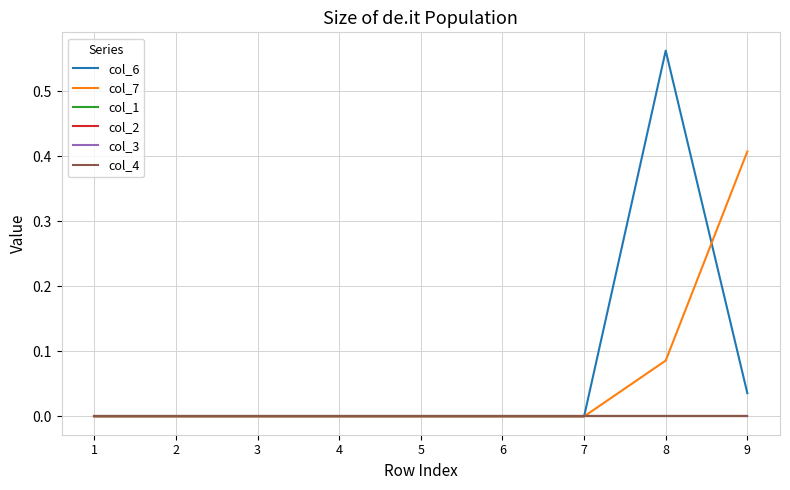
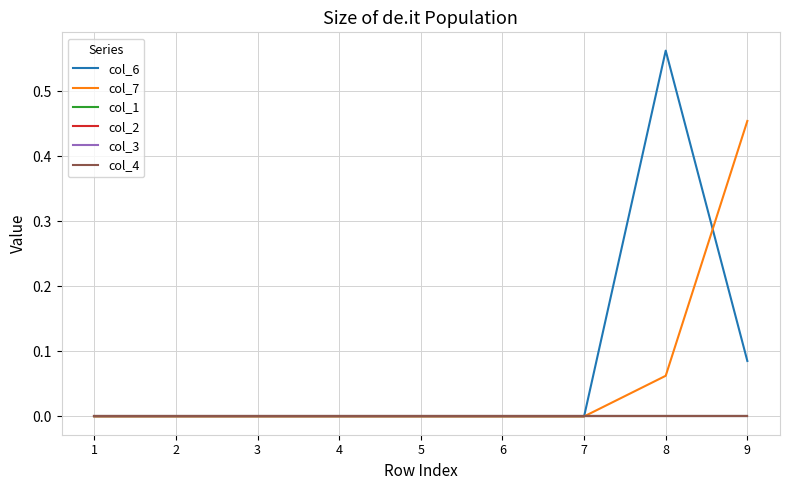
col_7, 8: 0.09 -> 0.06
col_6, 9: 0.04 -> 0.09
col_7, 9: 0.41 -> 0.45
